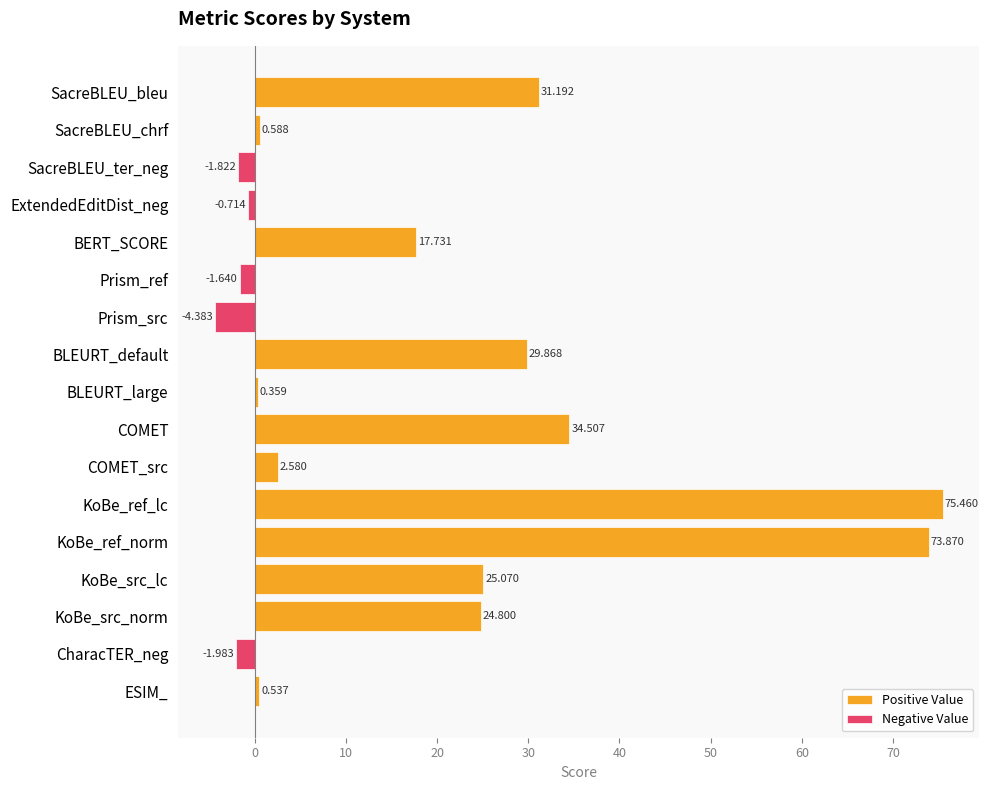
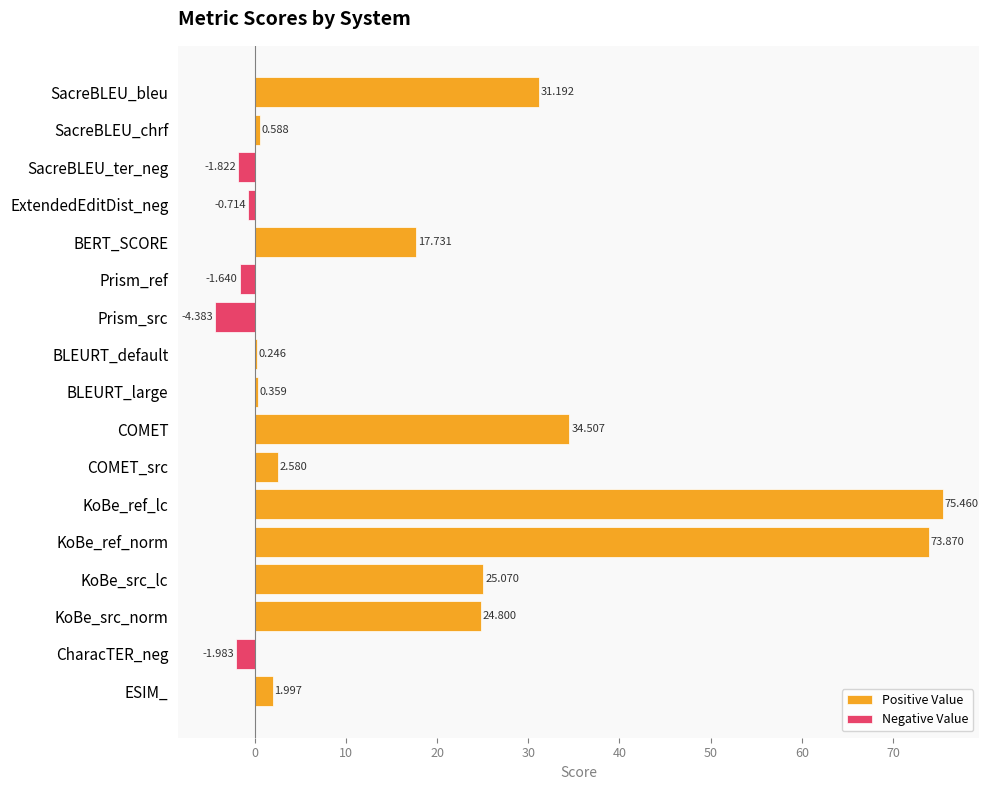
Positive Value, BLEURT_default: 29.868 -> 0.246
Positive Value, ESIM_: 0.537 -> 1.997
